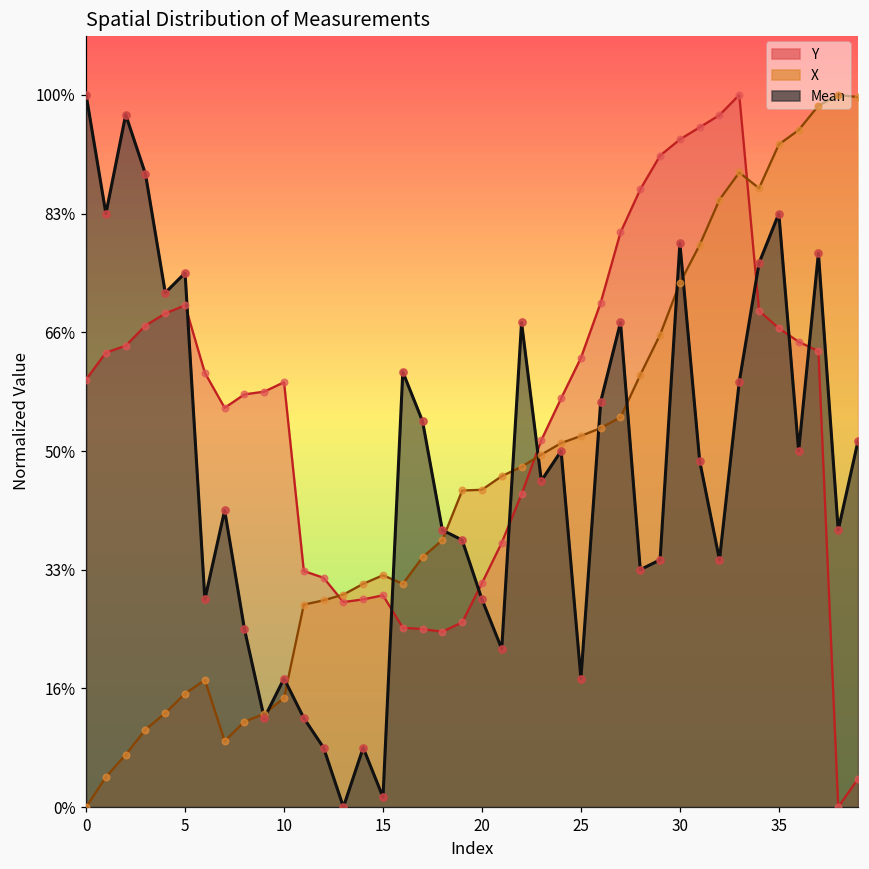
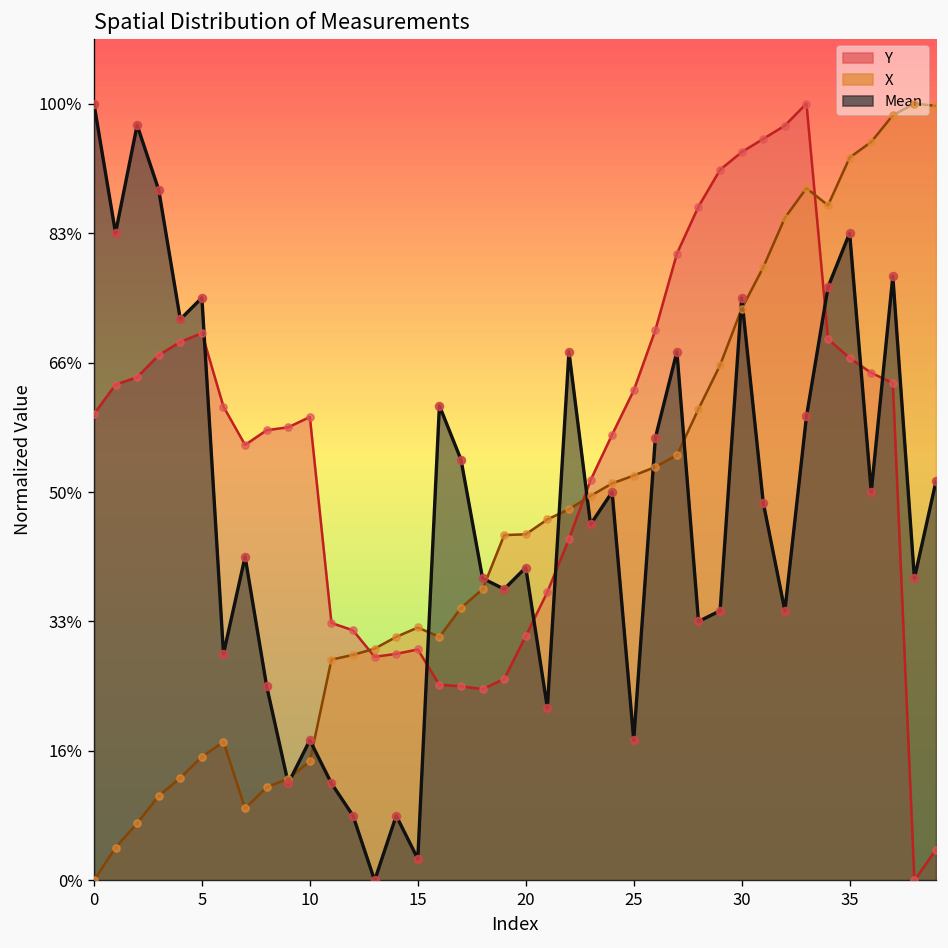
Mean, 15: 1% -> 3%
Mean, 20: 29% -> 40%
Mean, 30: 79% -> 75%
